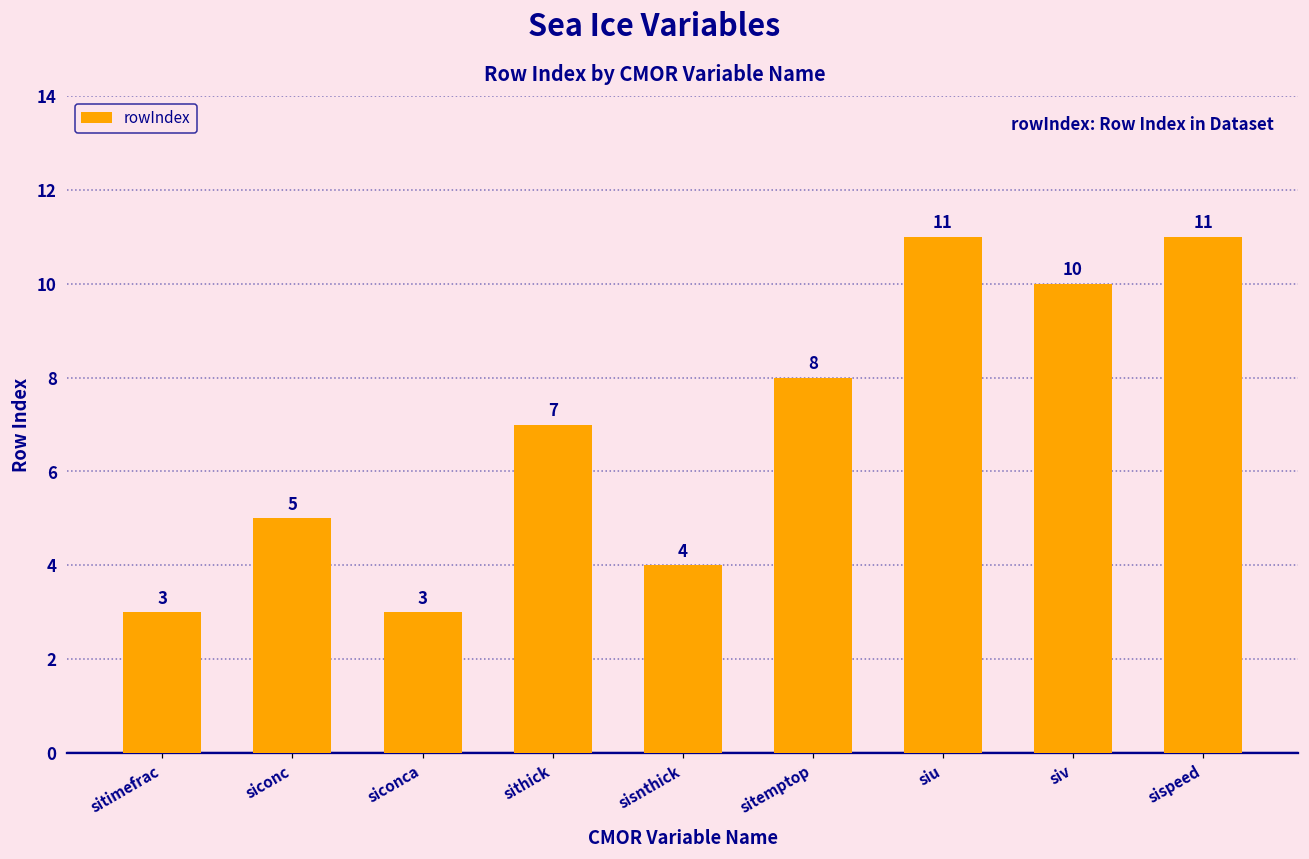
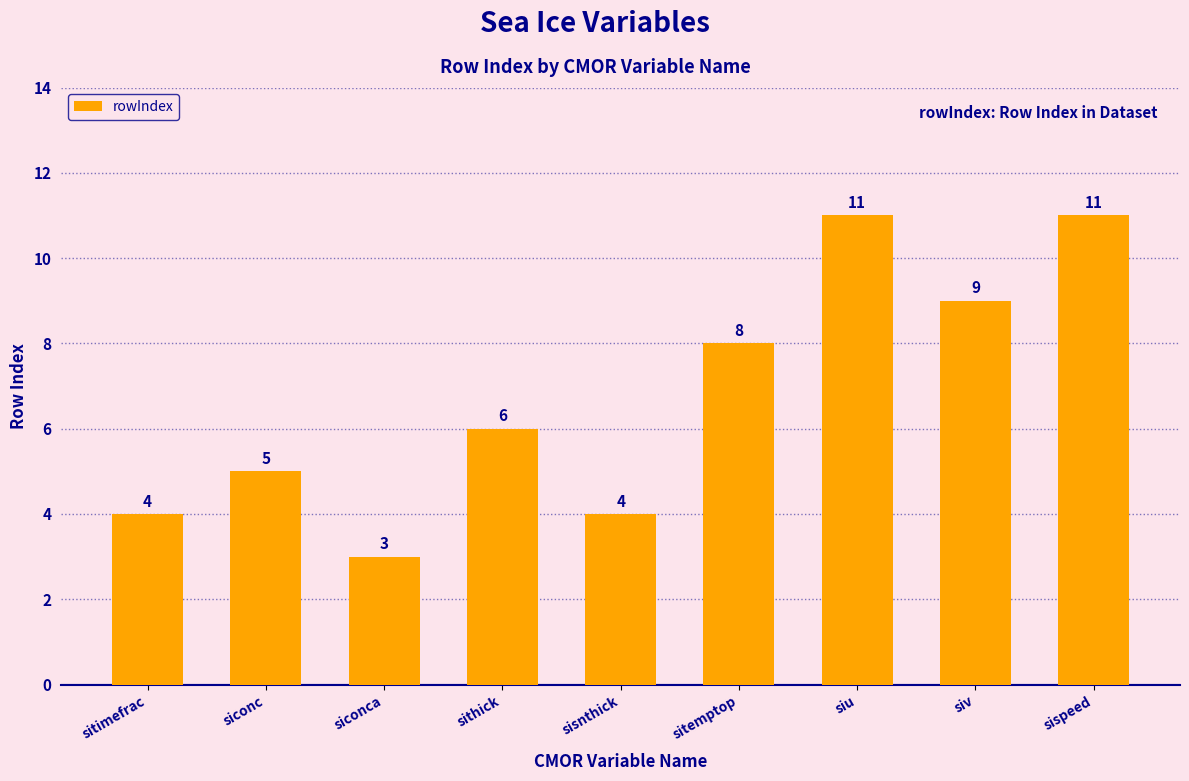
sitimefrac: 3 -> 4
sithick: 7 -> 6
siv: 10 -> 9
